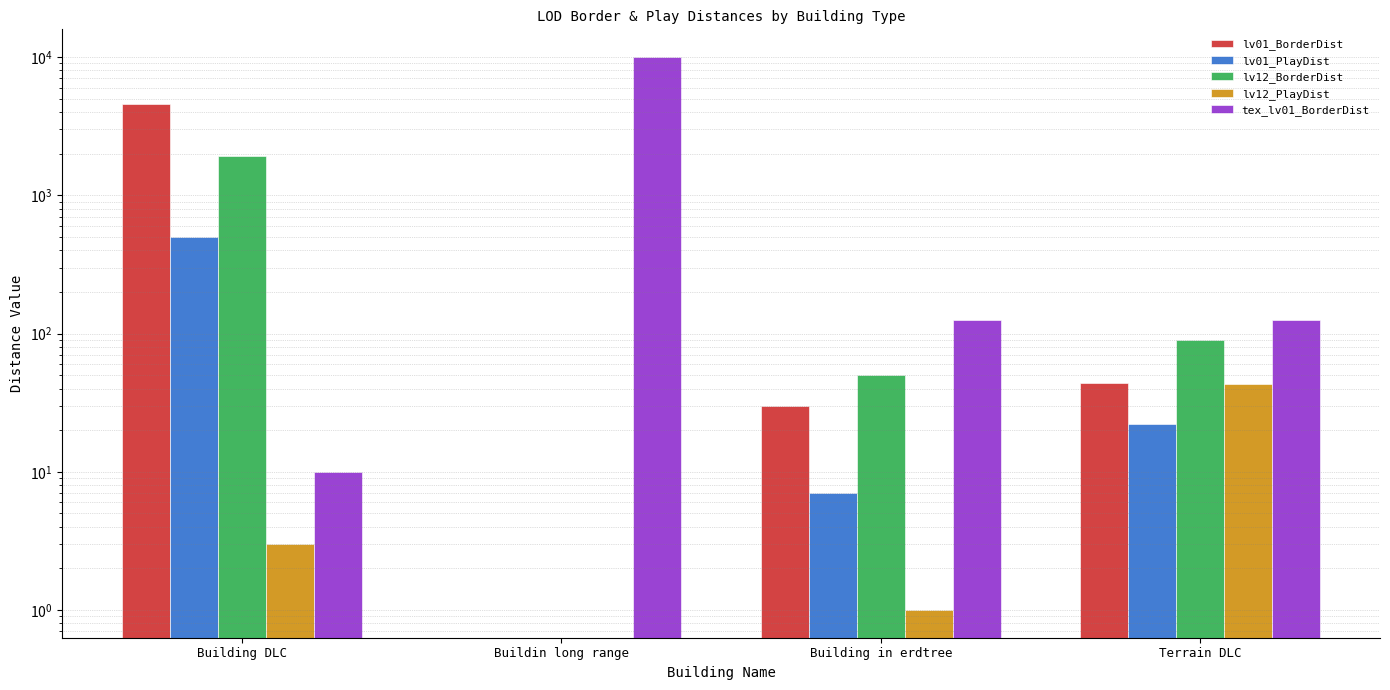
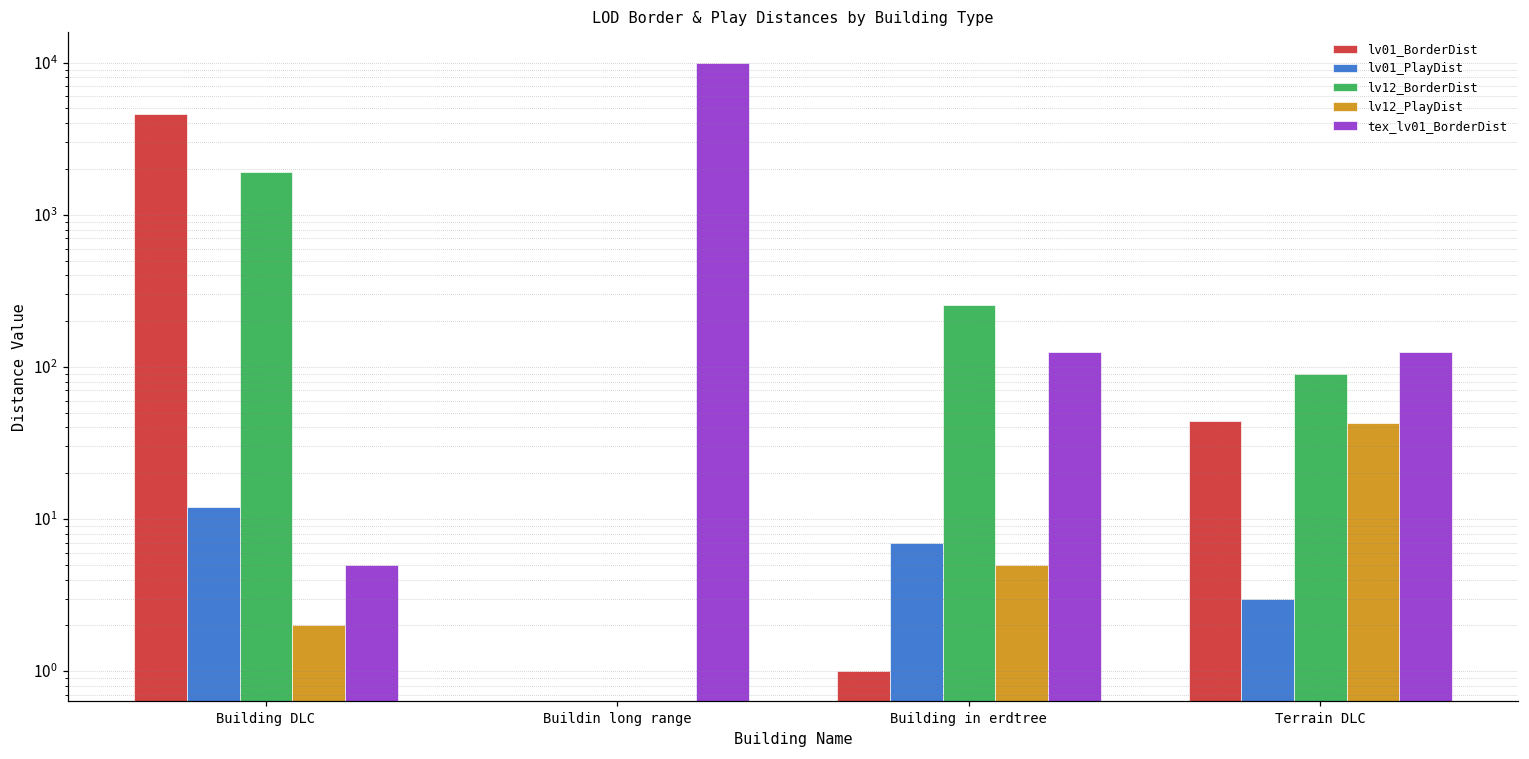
lv01_PlayDist, Building DLC: 500 -> 12
lv12_PlayDist, Building DLC: 3 -> 2
tex_lv01_BorderDist, Building DLC: 10 -> 5
lv01_BorderDist, Building in erdtree: 30 -> 1
lv12_BorderDist, Building in erdtree: 50 -> 250
lv12_PlayDist, Building in erdtree: 1 -> 5
lv01_PlayDist, Terrain DLC: 22 -> 3
